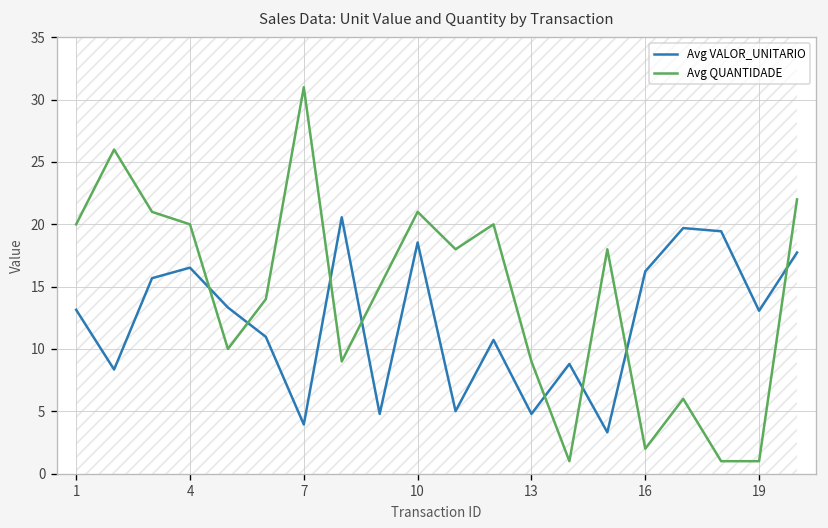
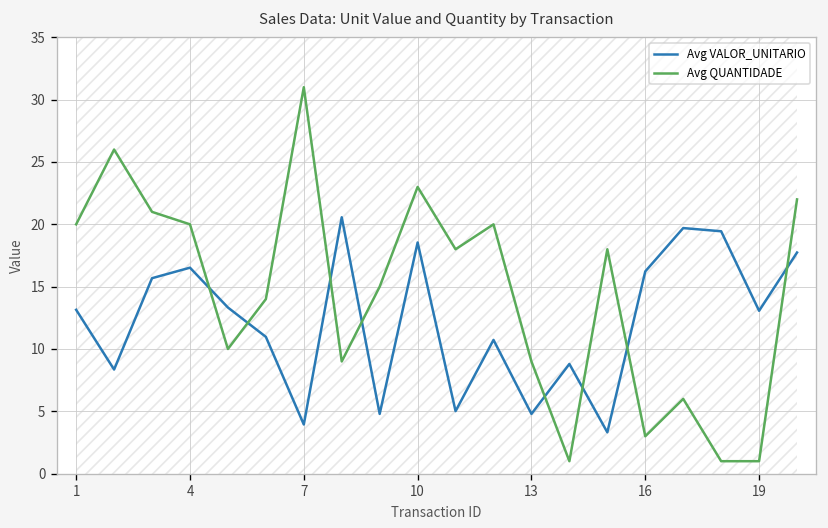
Avg QUANTIDADE, 10: 21 -> 23
Avg QUANTIDADE, 16: 2 -> 3
